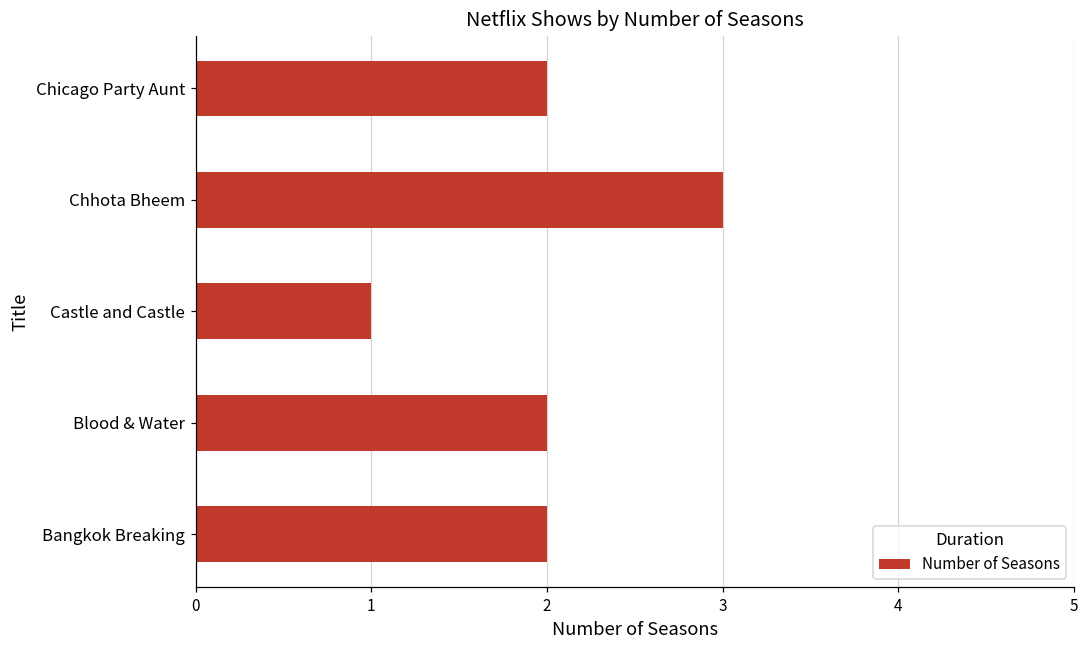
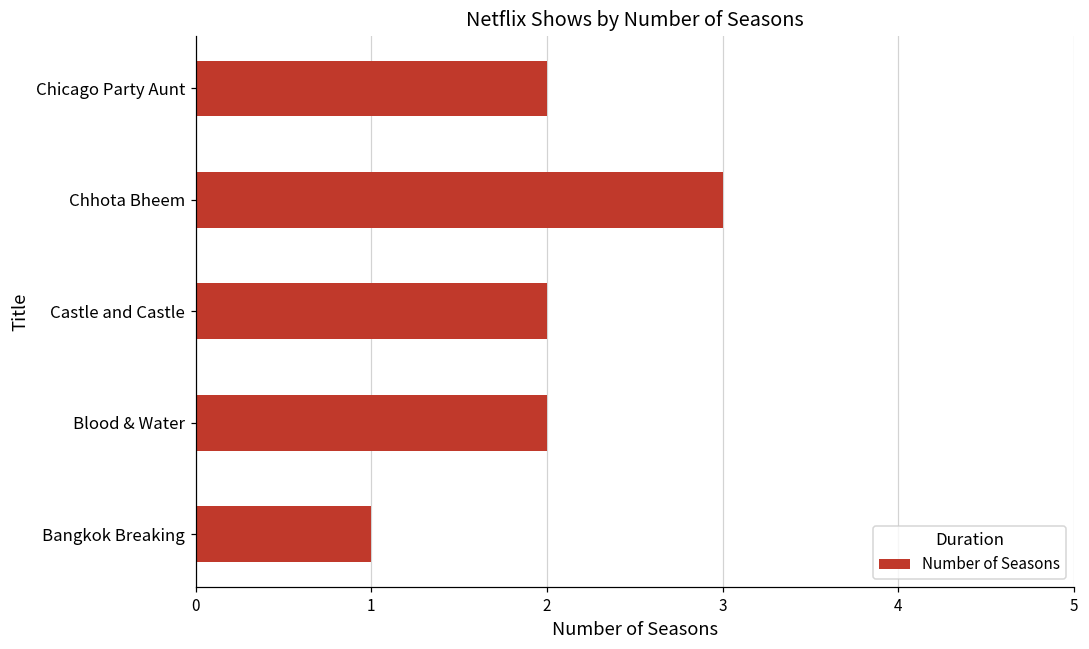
Castle and Castle: 1 -> 2
Bangkok Breaking: 2 -> 1
